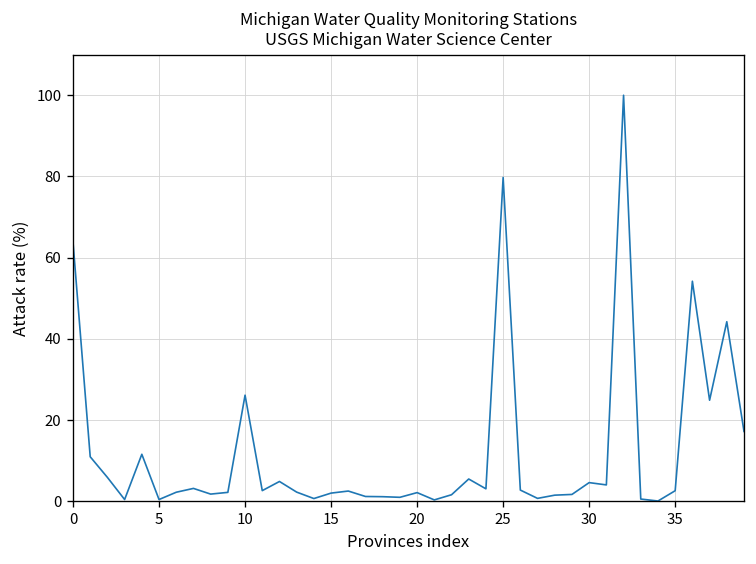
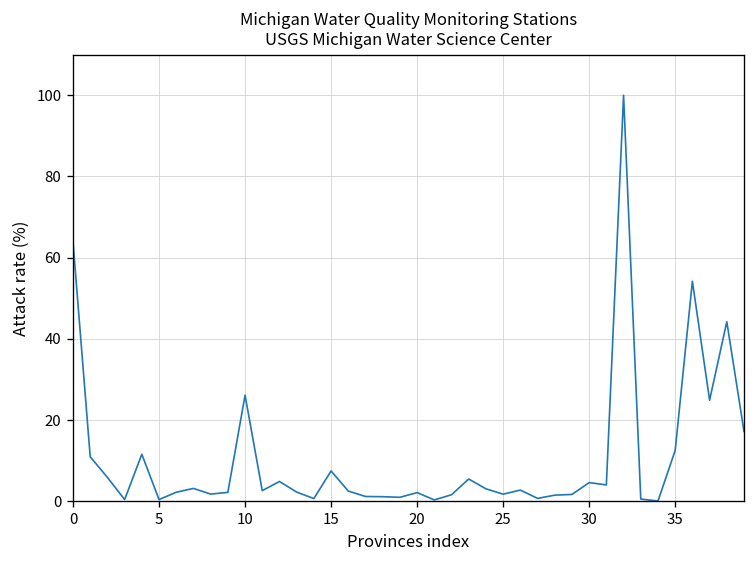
15: 2 -> 7
25: 80 -> 2
35: 3 -> 13
